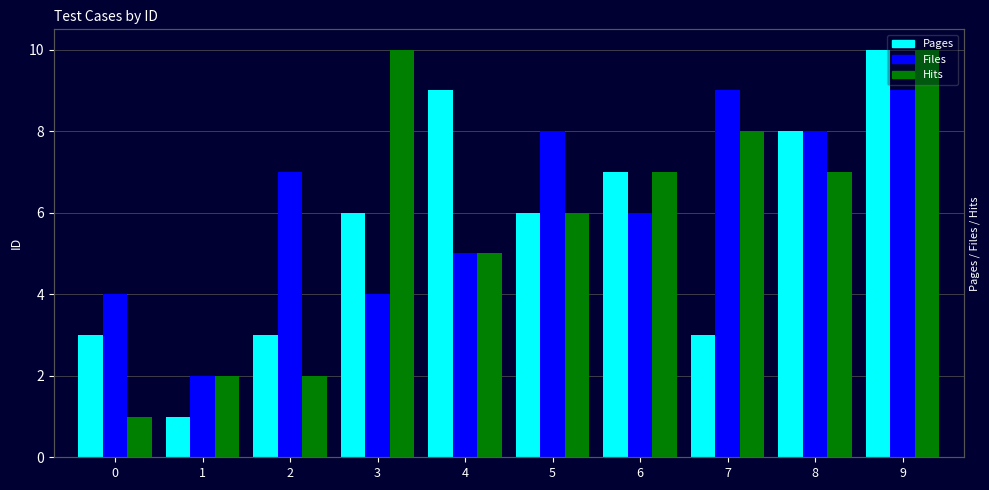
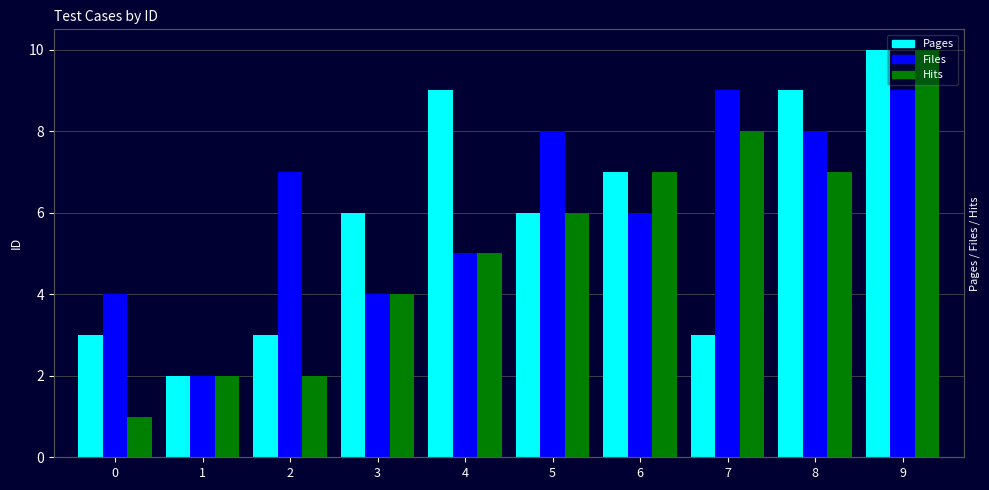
Pages, 1: 1 -> 2
Hits, 3: 10 -> 4
Pages, 8: 8 -> 9
